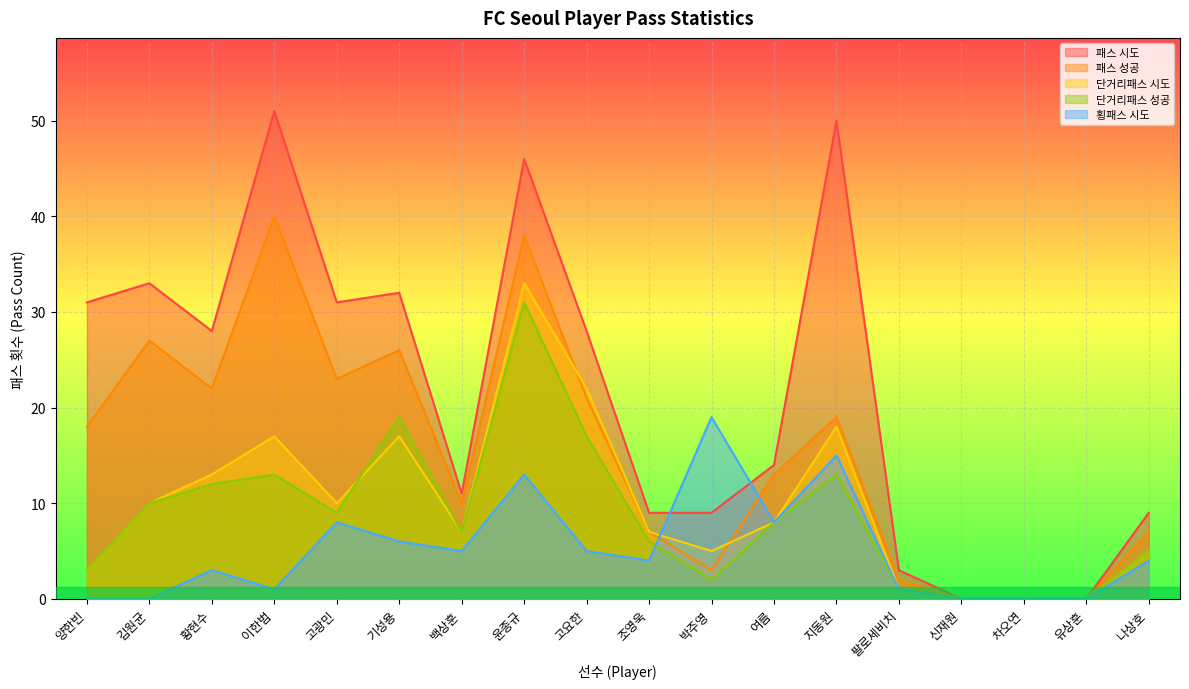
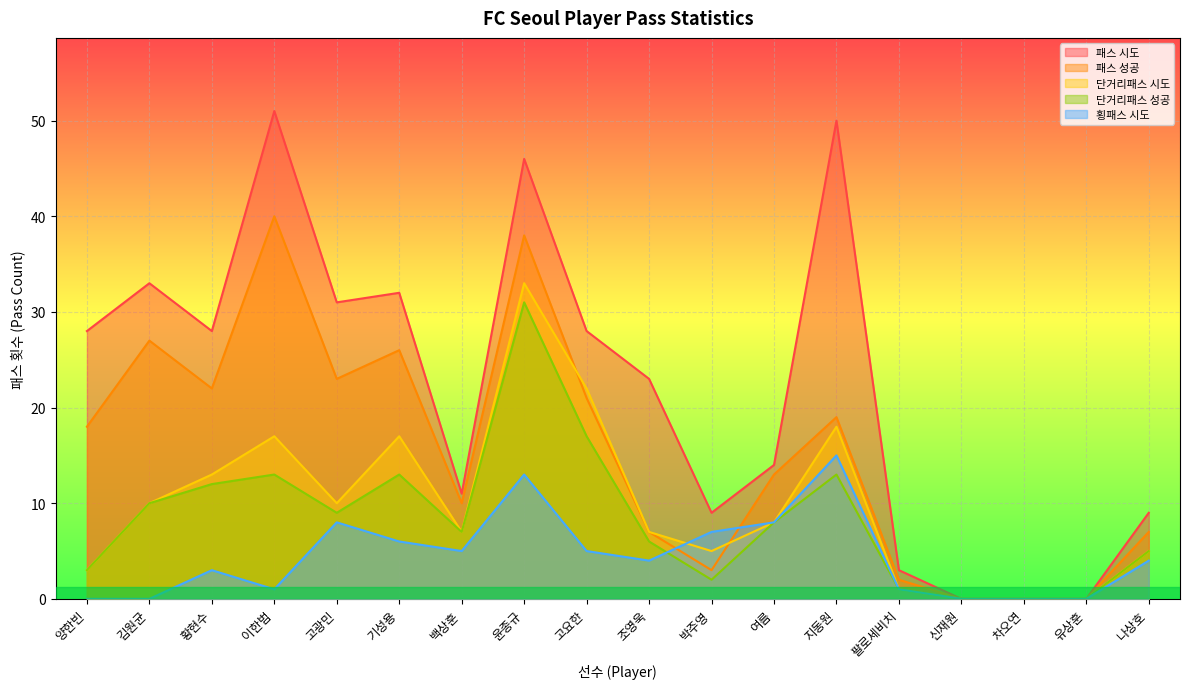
패스 시도, 양한빈: 31 -> 28
단거리패스 성공, 기성용: 19 -> 13
패스 시도, 조영욱: 9 -> 23
횡패스 시도, 박주영: 19 -> 7
